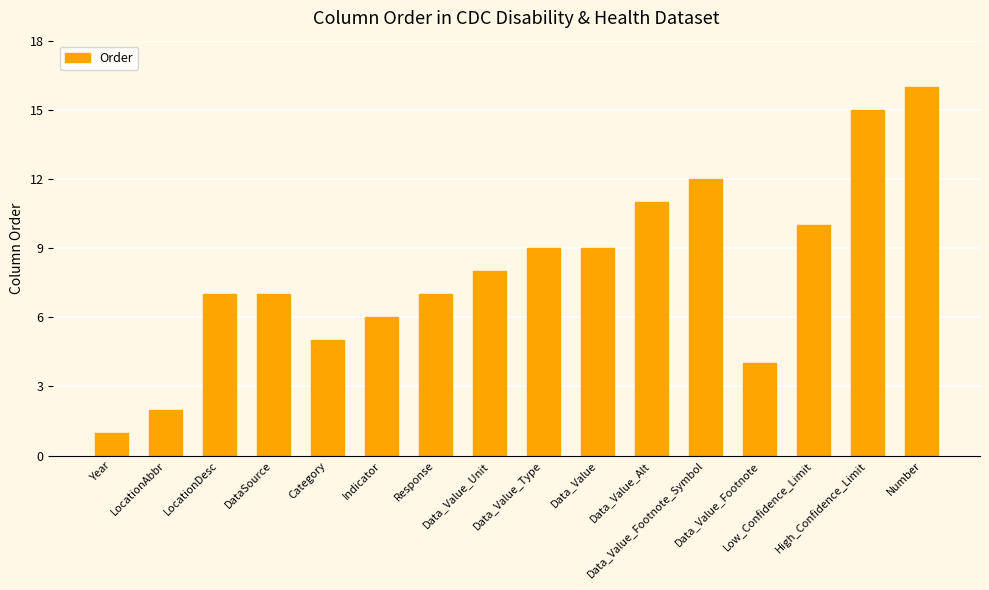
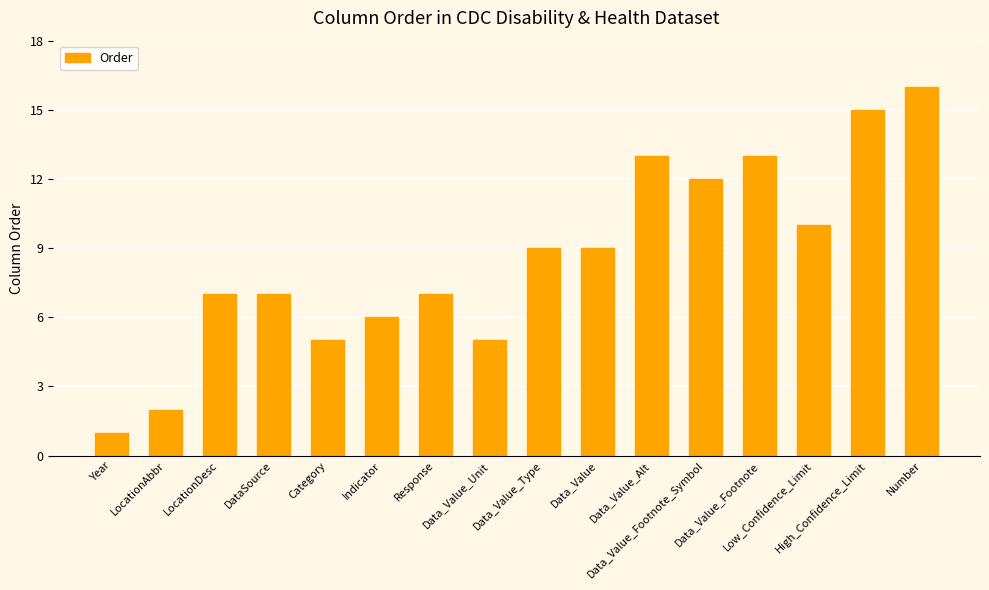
Data_Value_Unit: 8 -> 5
Data_Value_Alt: 11 -> 13
Data_Value_Footnote: 4 -> 13
